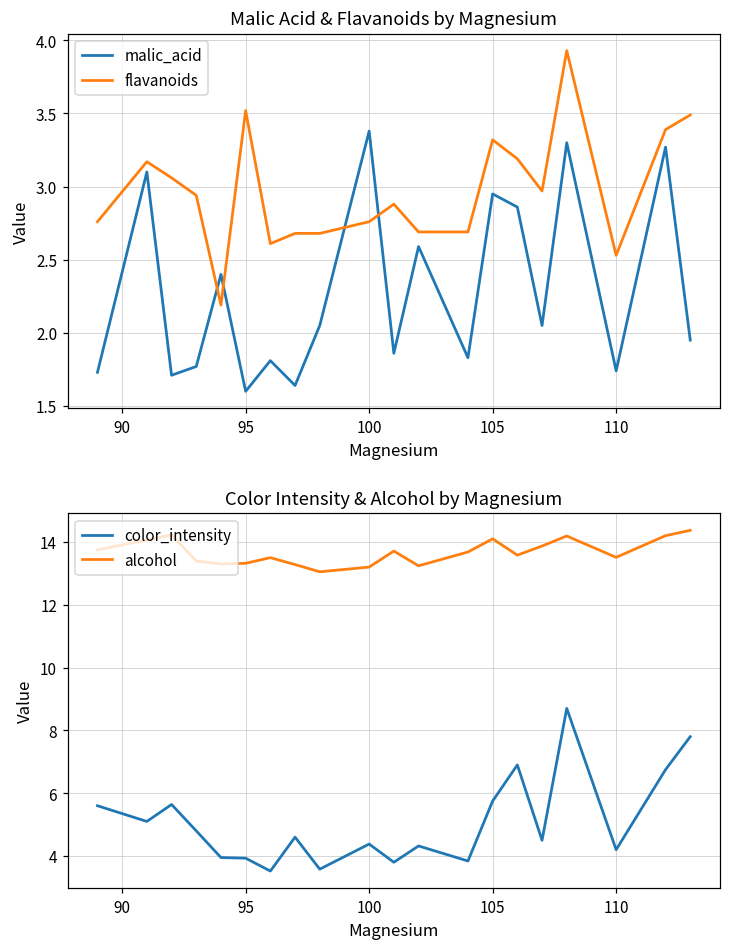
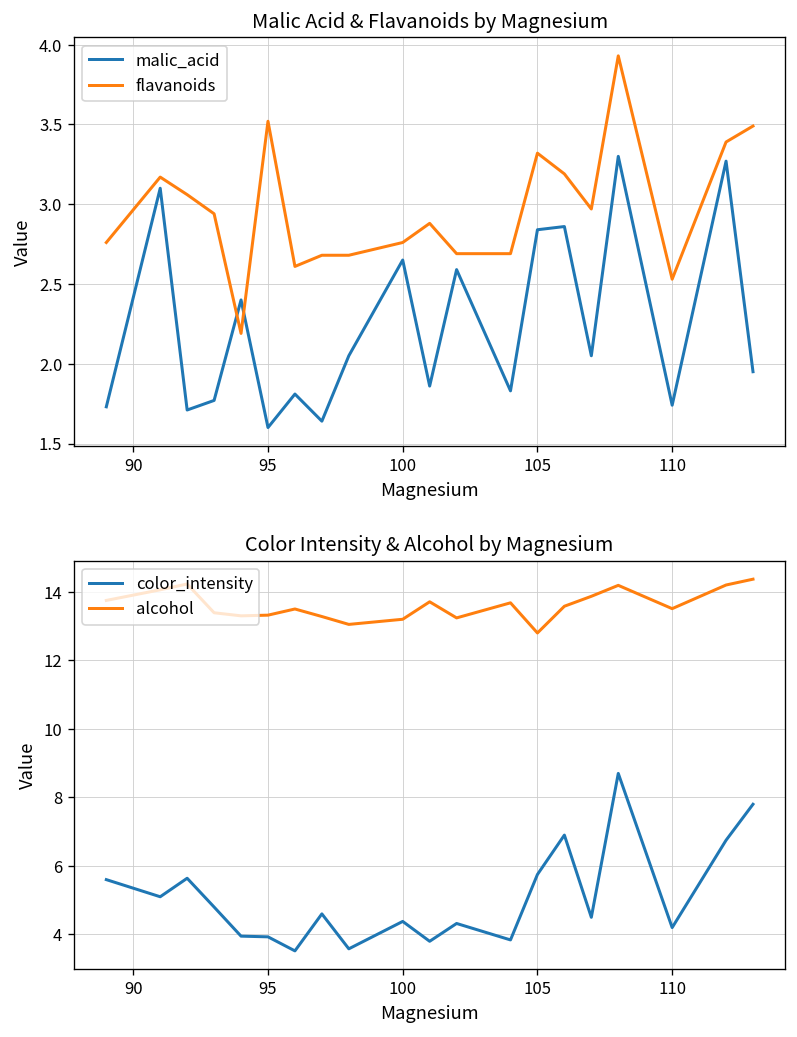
Malic Acid & Flavanoids by Magnesium, malic_acid, 100: 3.38 -> 2.65
Malic Acid & Flavanoids by Magnesium, malic_acid, 105: 2.95 -> 2.84
Color Intensity & Alcohol by Magnesium, alcohol, 105: 14.1 -> 12.8
